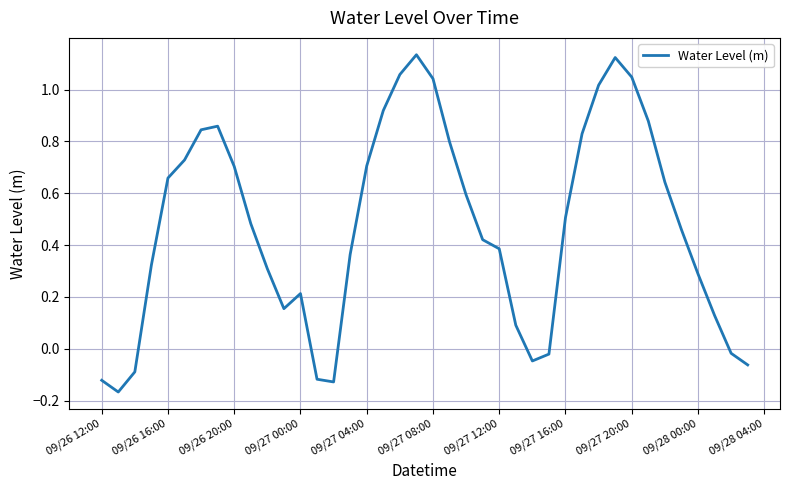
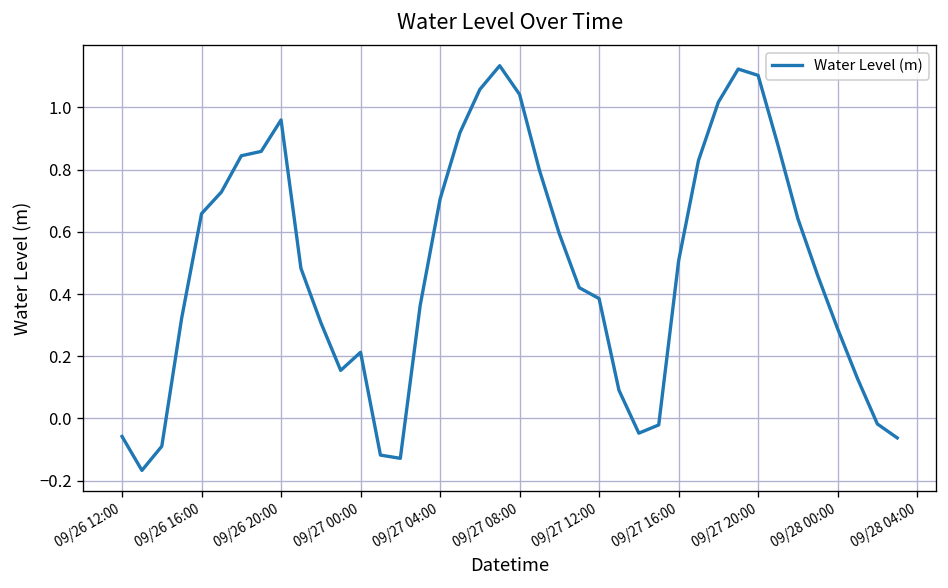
09/26 12:00: -0.12 -> -0.06
09/26 20:00: 0.70 -> 0.96
09/27 20:00: 1.05 -> 1.10
